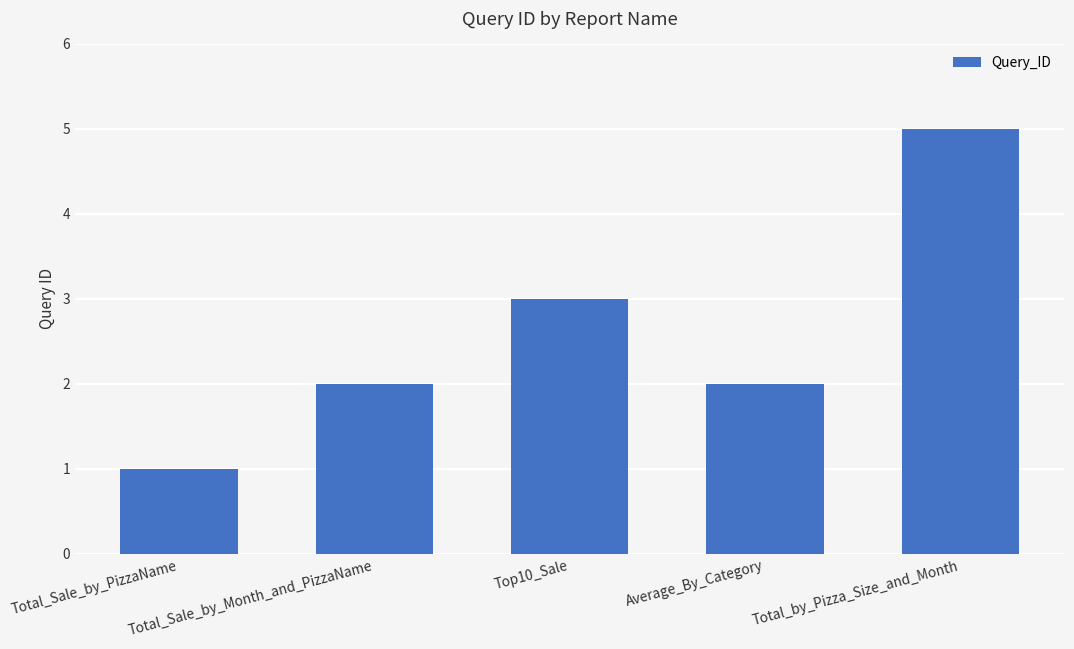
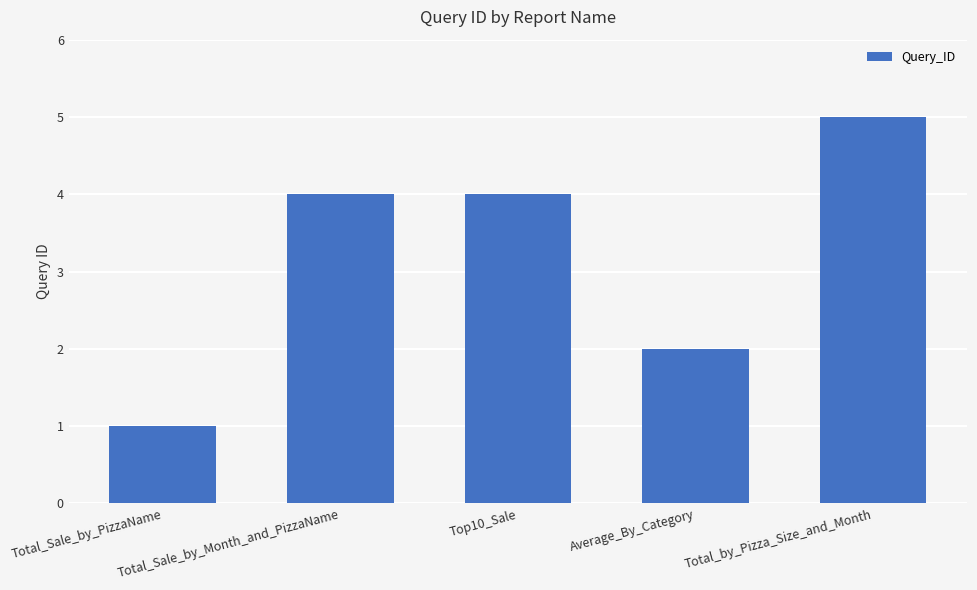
Total_Sale_by_Month_and_PizzaName: 2 -> 4
Top10_Sale: 3 -> 4
